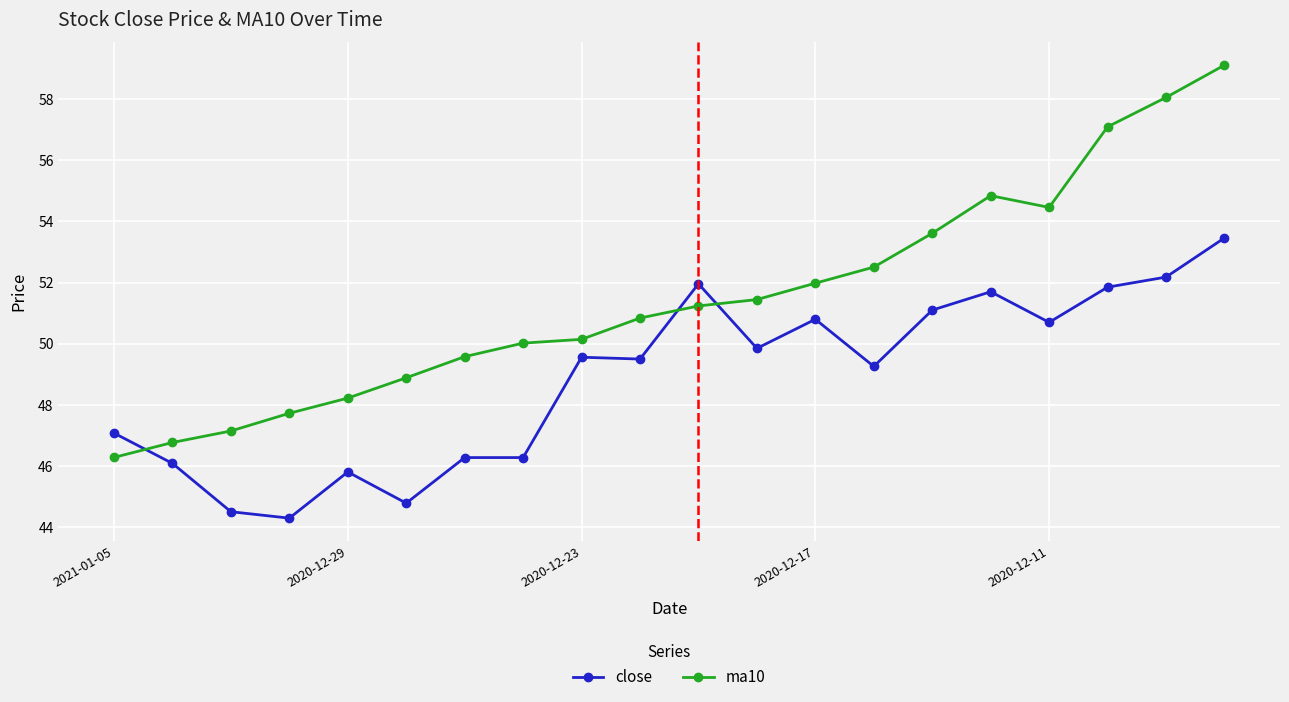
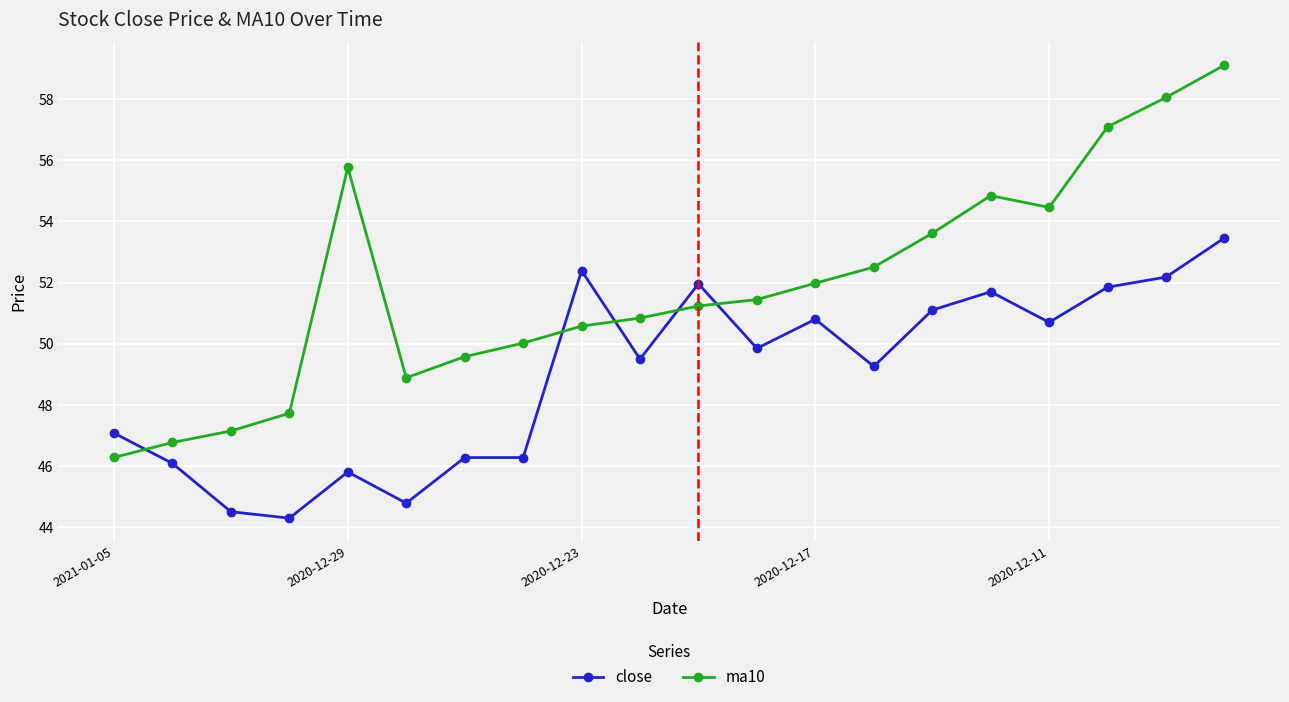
ma10, 2020-12-29: 48.2 -> 55.8
close, 2020-12-23: 49.6 -> 52.4
ma10, 2020-12-23: 50.1 -> 50.6
